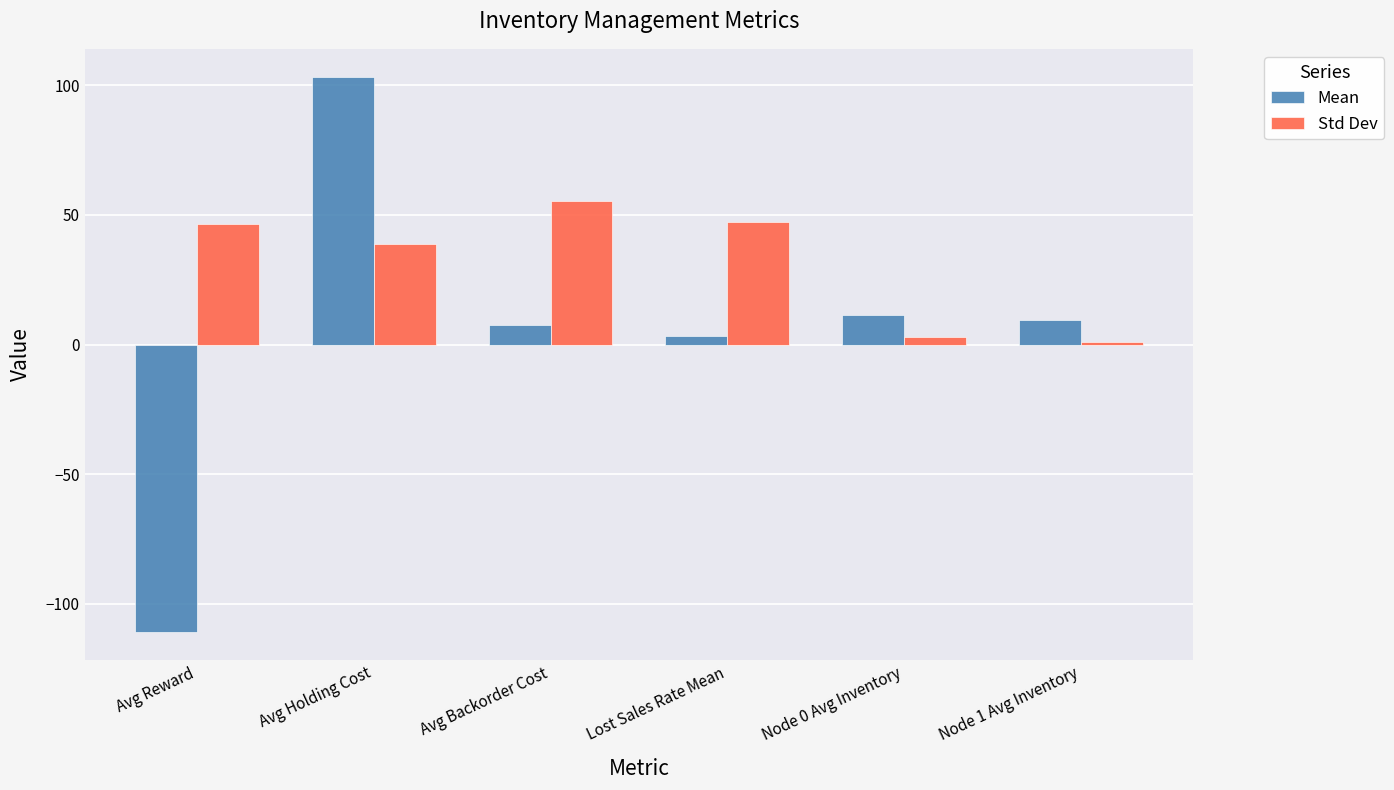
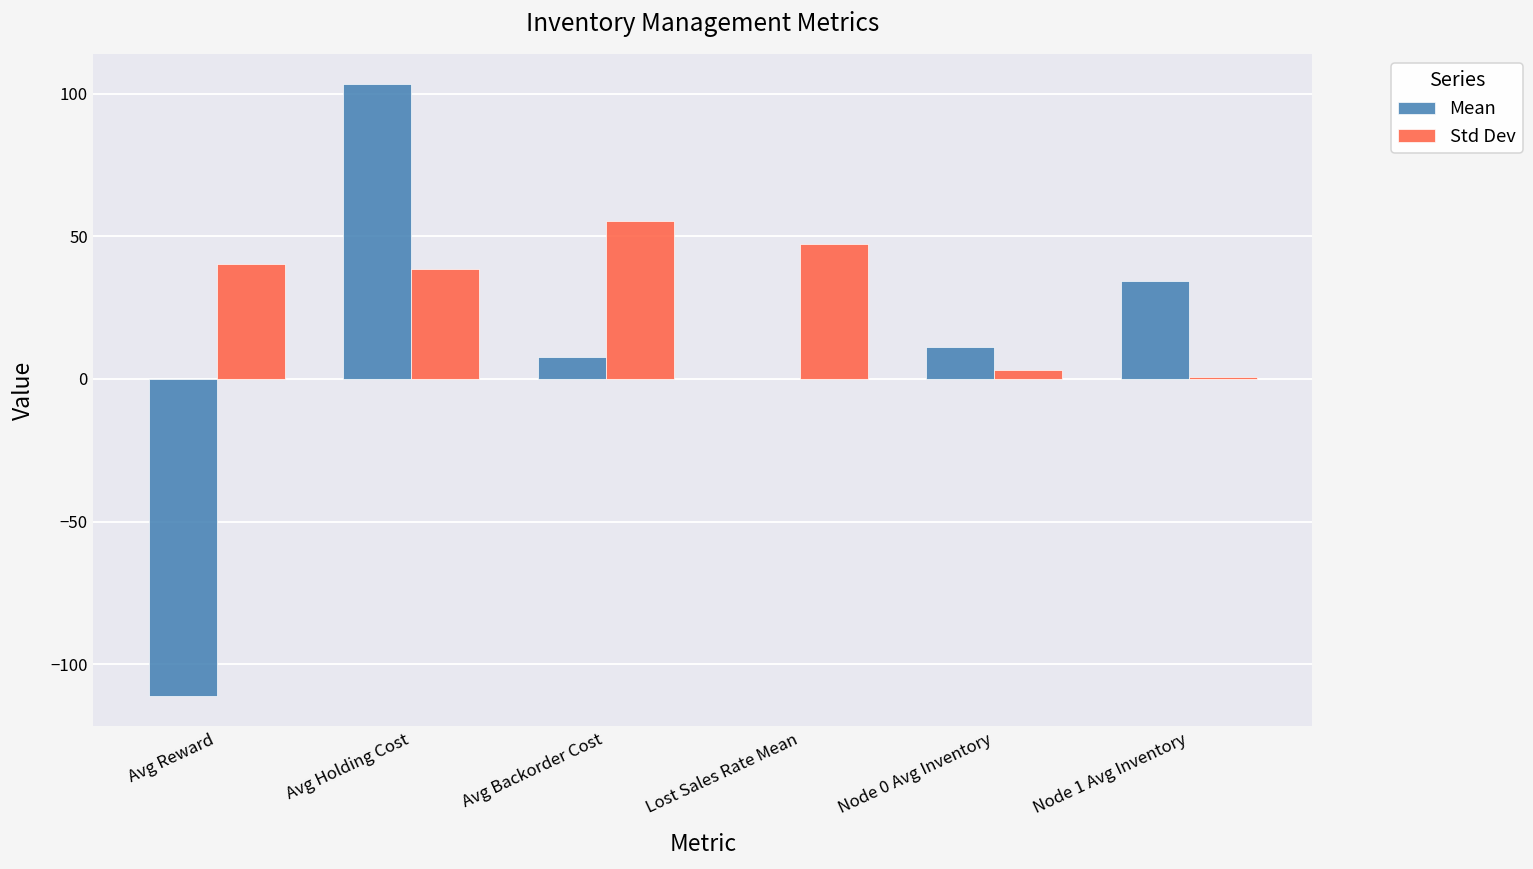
Std Dev, Avg Reward: 46 -> 40
Mean, Lost Sales Rate Mean: 3 -> 0
Mean, Node 1 Avg Inventory: 9 -> 34
